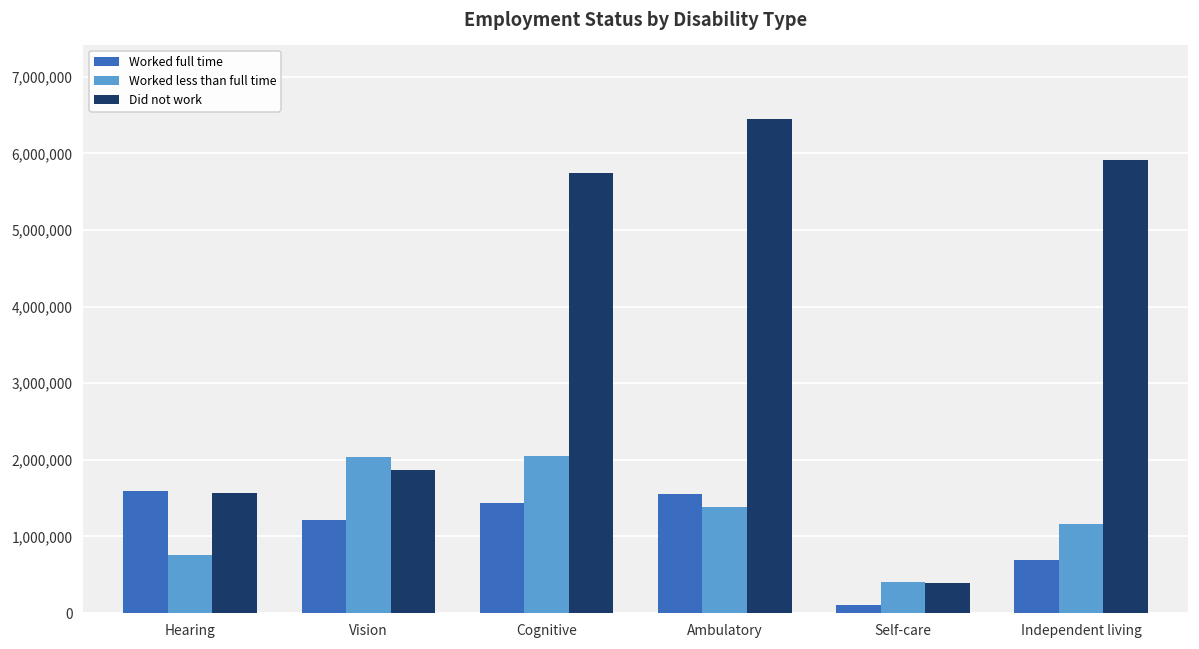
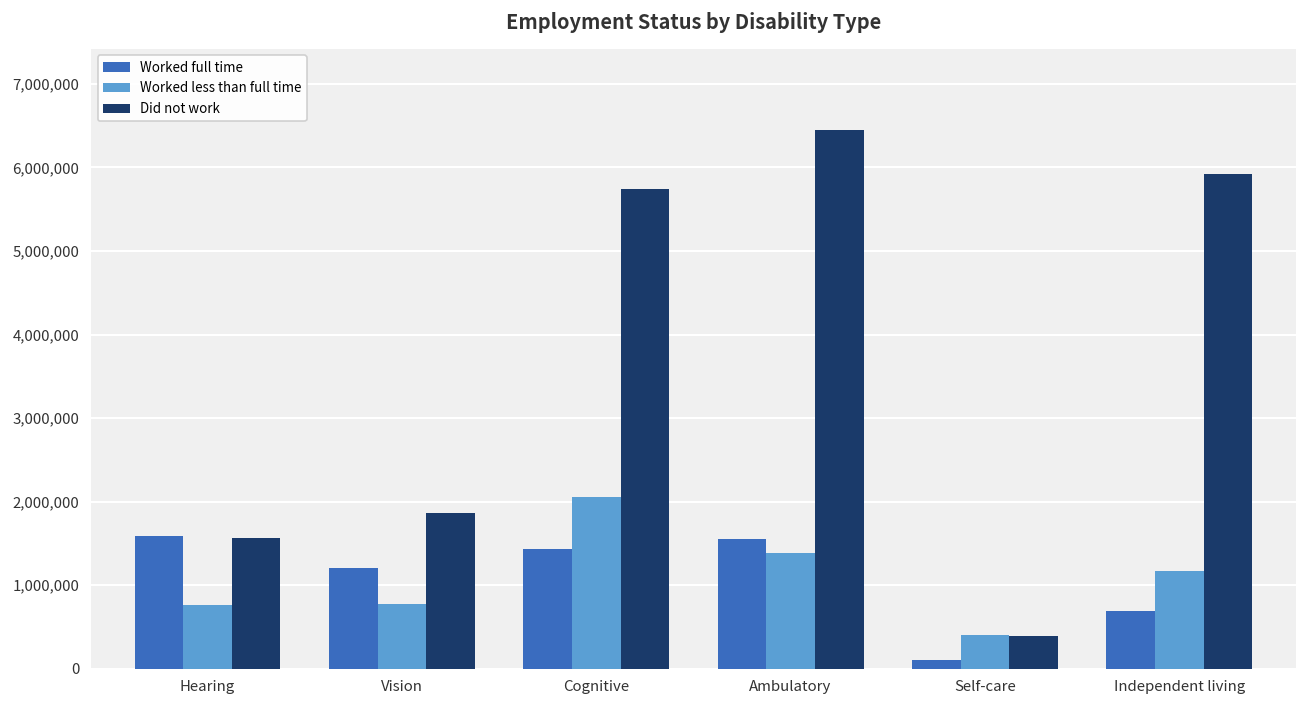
Worked less than full time, Vision: 2,000,000 -> 800,000
